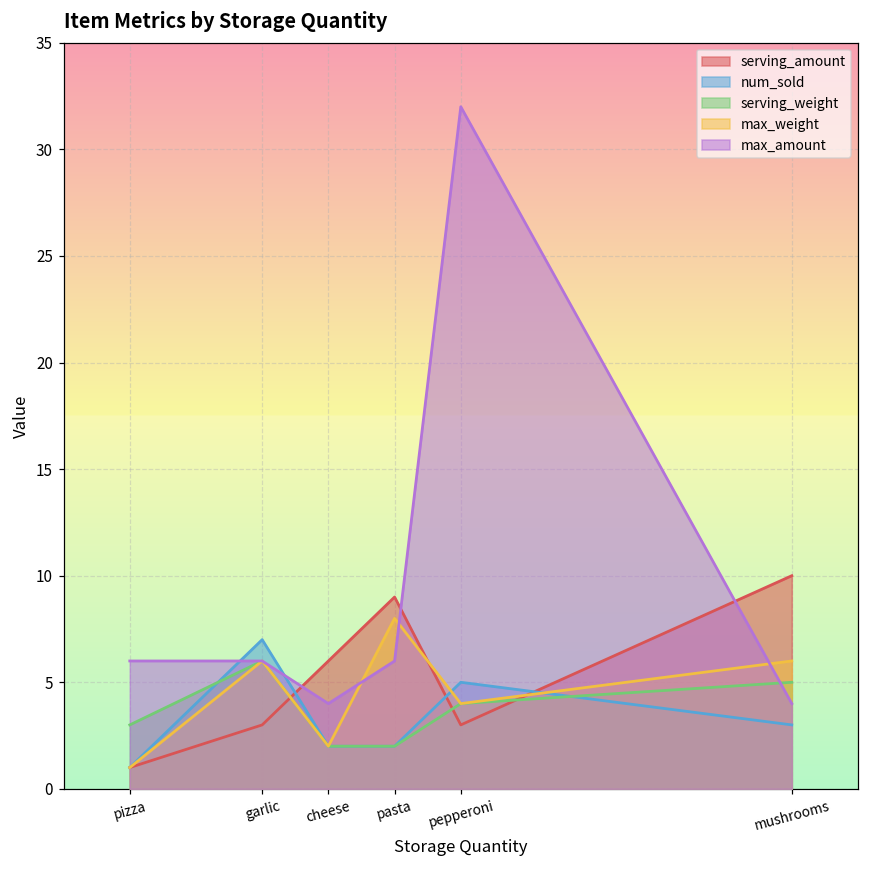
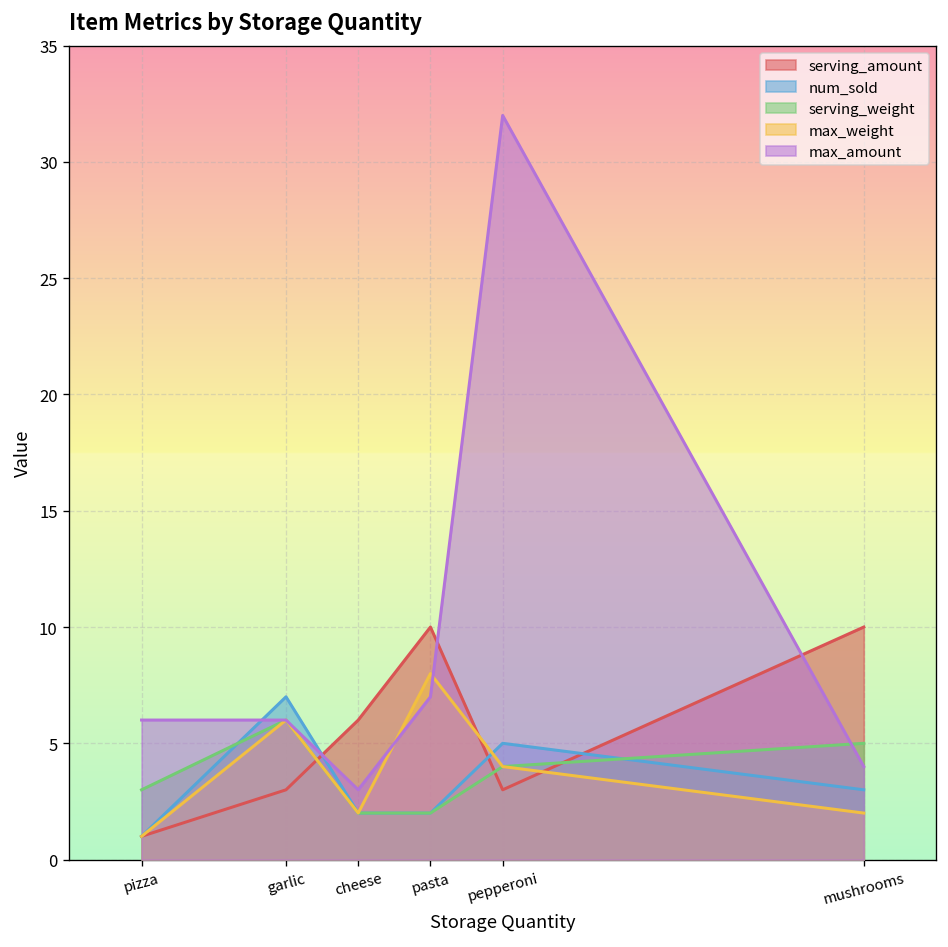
max_amount, cheese: 4 -> 3
serving_amount, pasta: 9 -> 10
max_amount, pasta: 6 -> 7
max_weight, mushrooms: 6 -> 2
